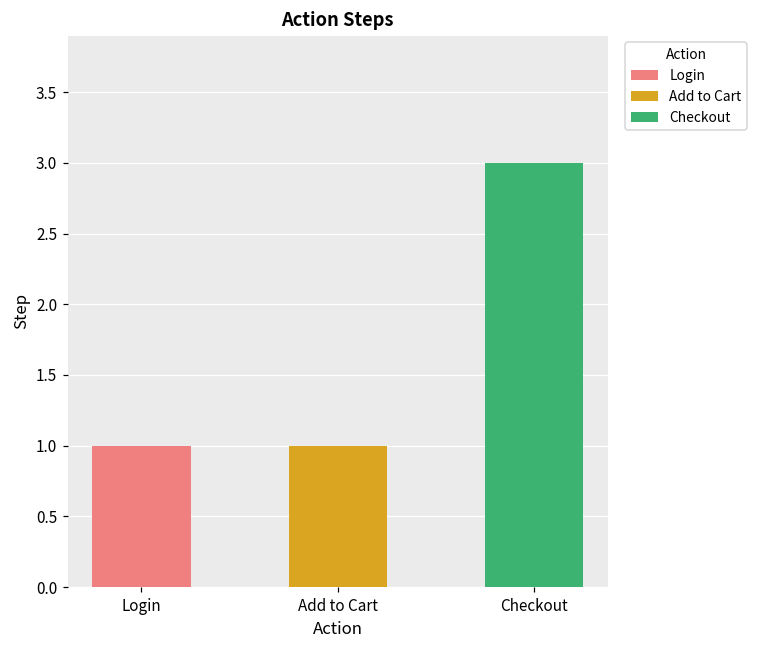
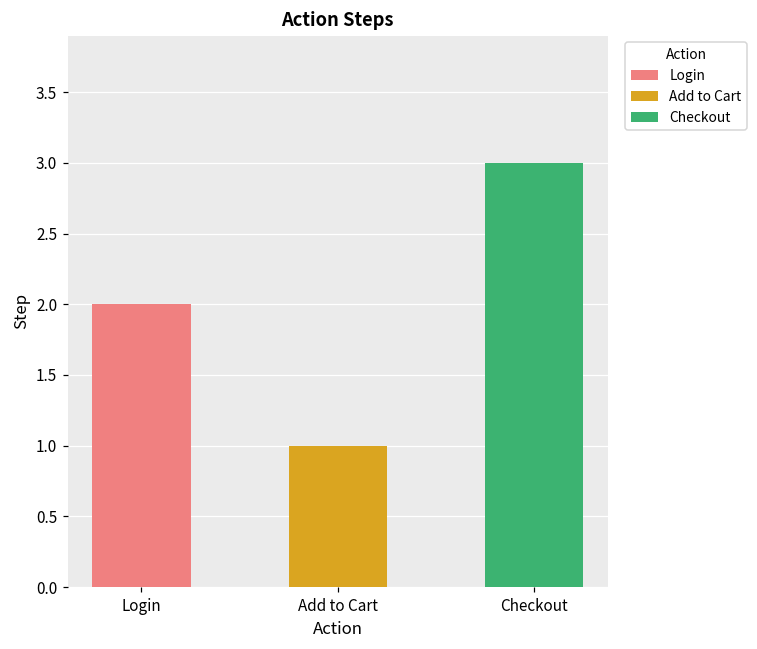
Login: 1 -> 2
